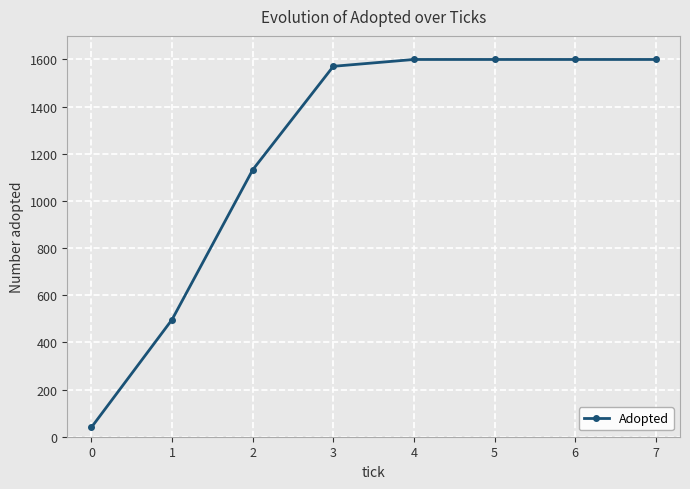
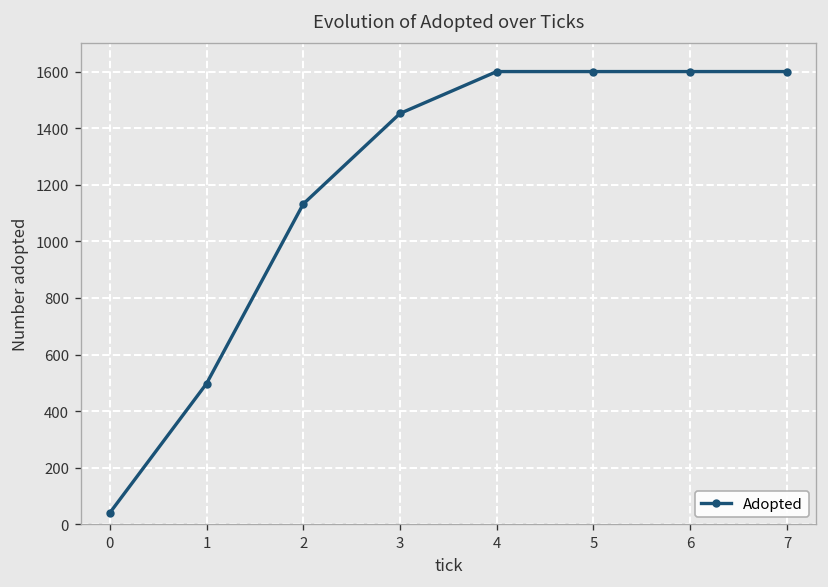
3: 1570 -> 1450
